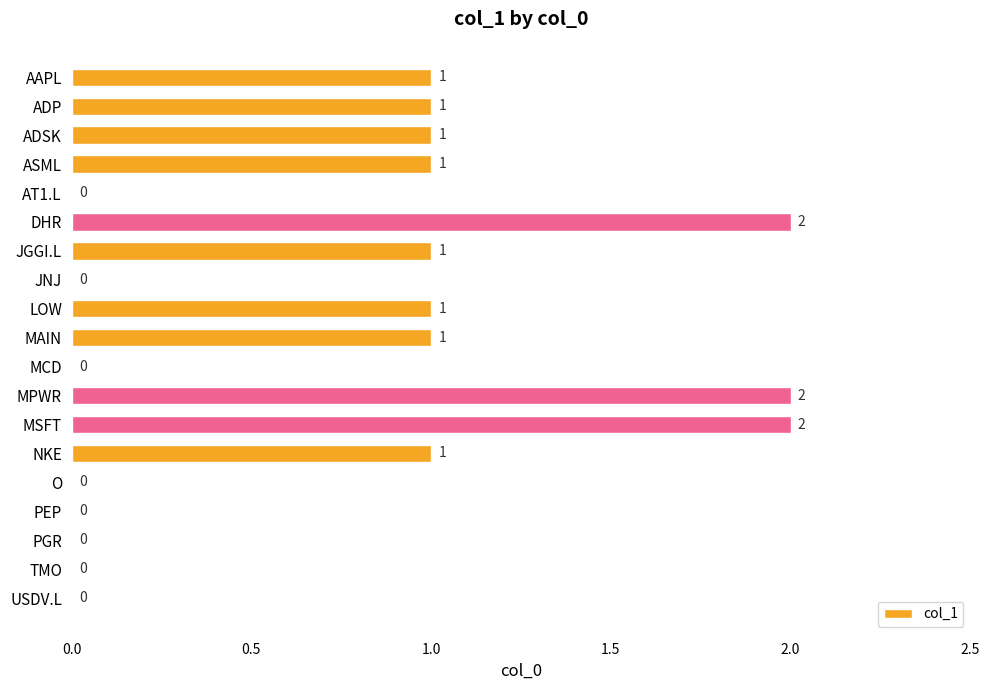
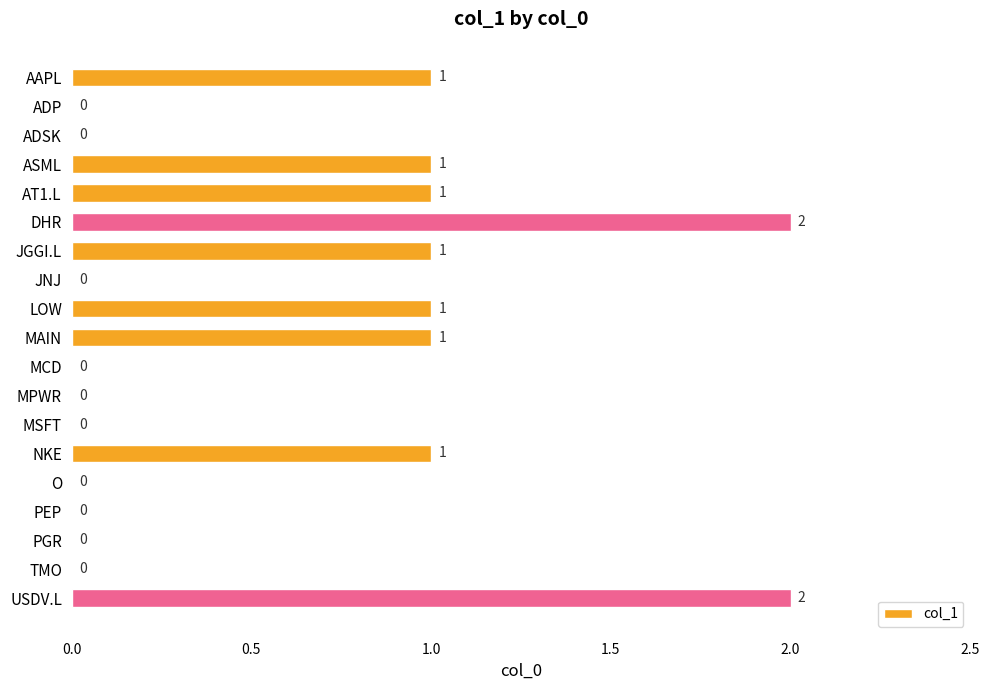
ADP: 1 -> 0
ADSK: 1 -> 0
AT1.L: 0 -> 1
MPWR: 2 -> 0
MSFT: 2 -> 0
USDV.L: 0 -> 2
